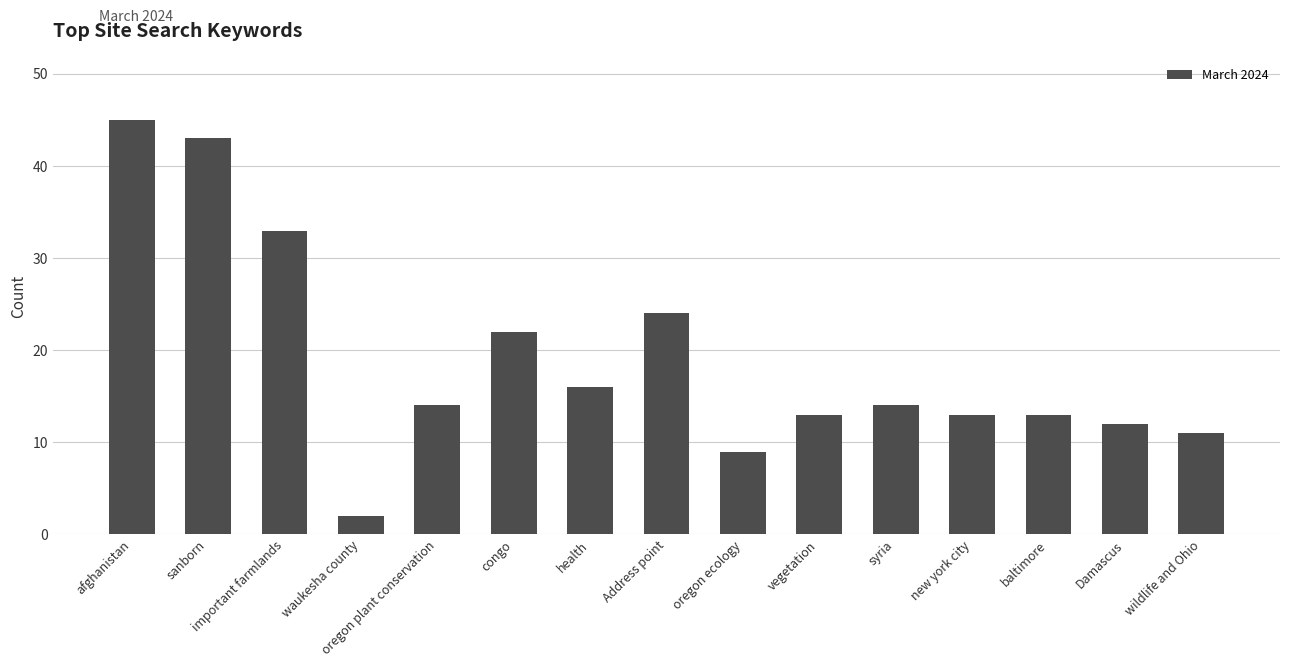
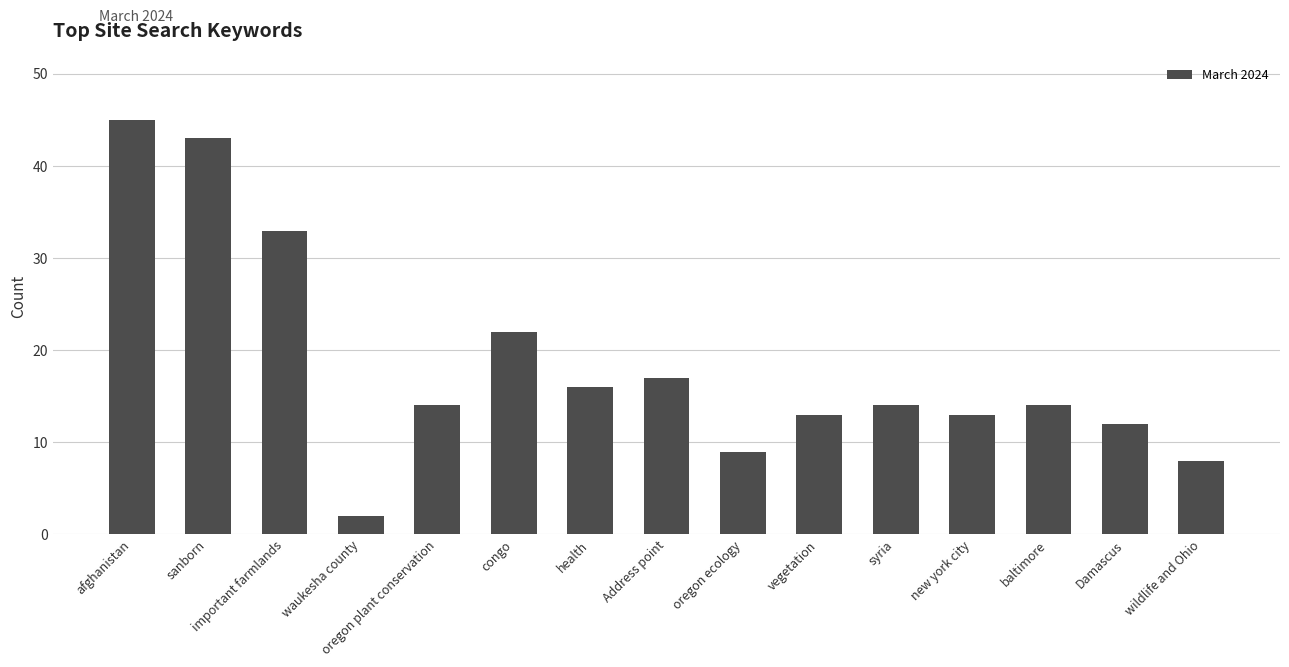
Address point: 24 -> 17
baltimore: 13 -> 14
wildlife and Ohio: 11 -> 8
